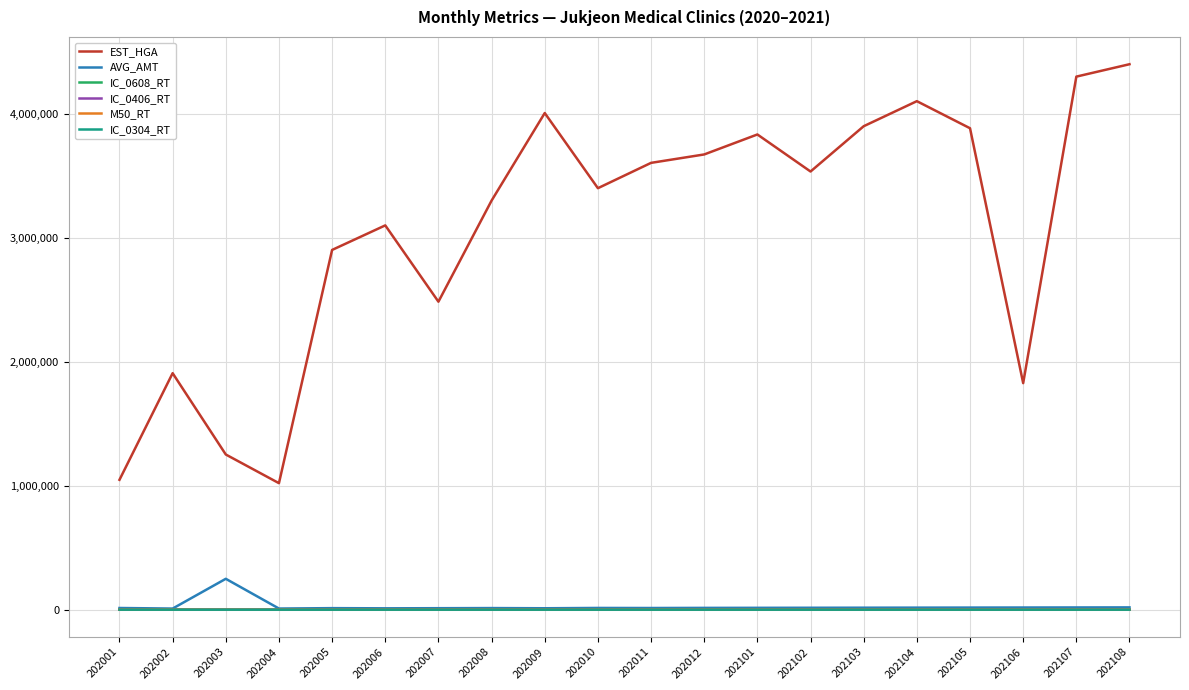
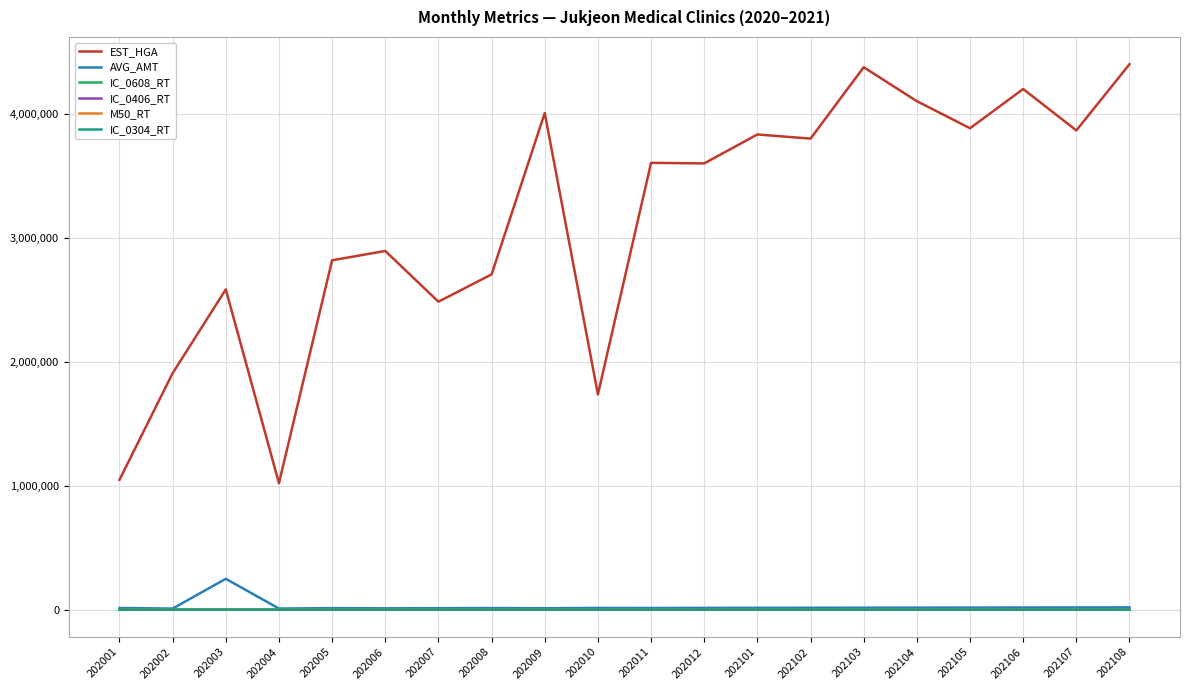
EST_HGA, 202003: 1,250,000 -> 2,580,000
EST_HGA, 202005: 2,900,000 -> 2,820,000
EST_HGA, 202006: 3,100,000 -> 2,890,000
EST_HGA, 202008: 3,300,000 -> 2,700,000
EST_HGA, 202010: 3,400,000 -> 1,740,000
EST_HGA, 202012: 3,670,000 -> 3,600,000
EST_HGA, 202102: 3,530,000 -> 3,800,000
EST_HGA, 202103: 3,900,000 -> 4,380,000
EST_HGA, 202106: 1,830,000 -> 4,200,000
EST_HGA, 202107: 4,300,000 -> 3,870,000
